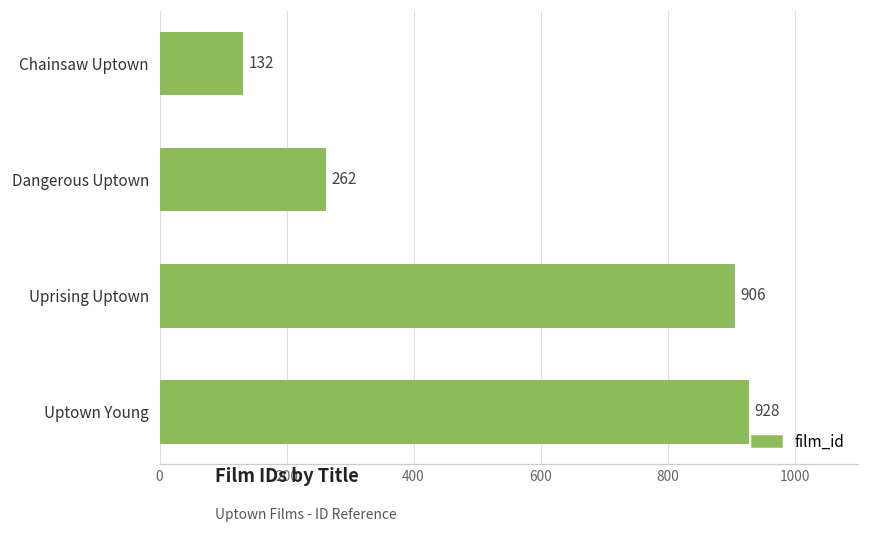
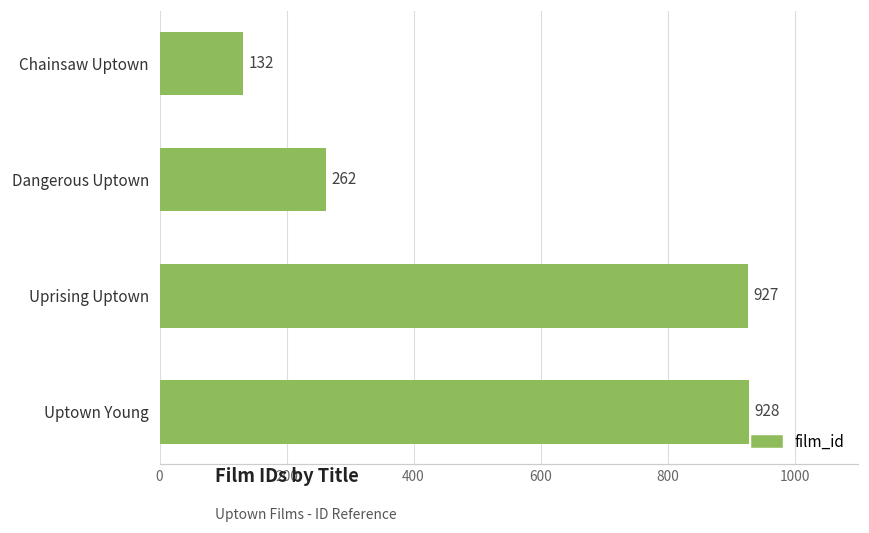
Uprising Uptown: 906 -> 927
